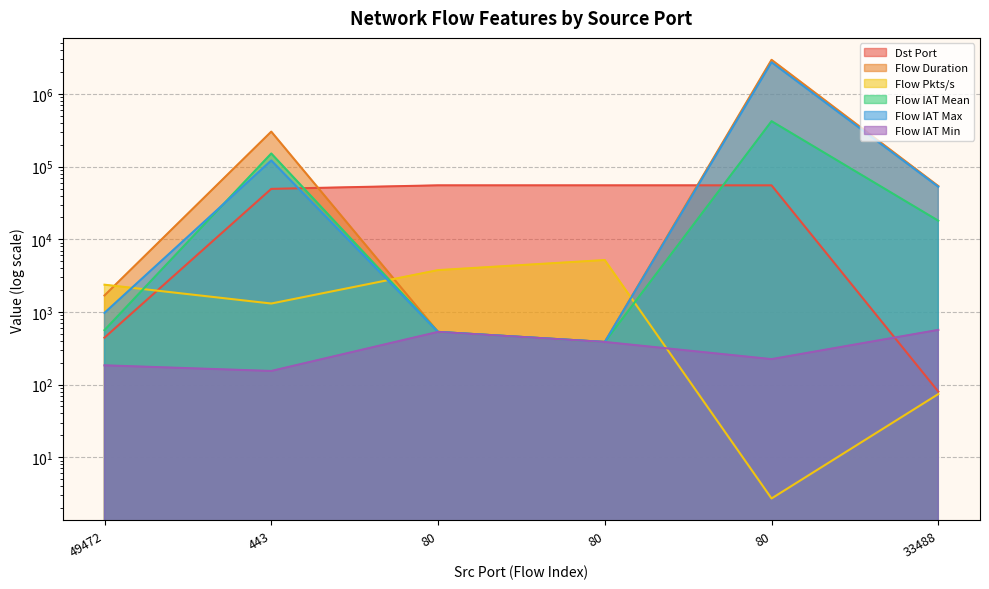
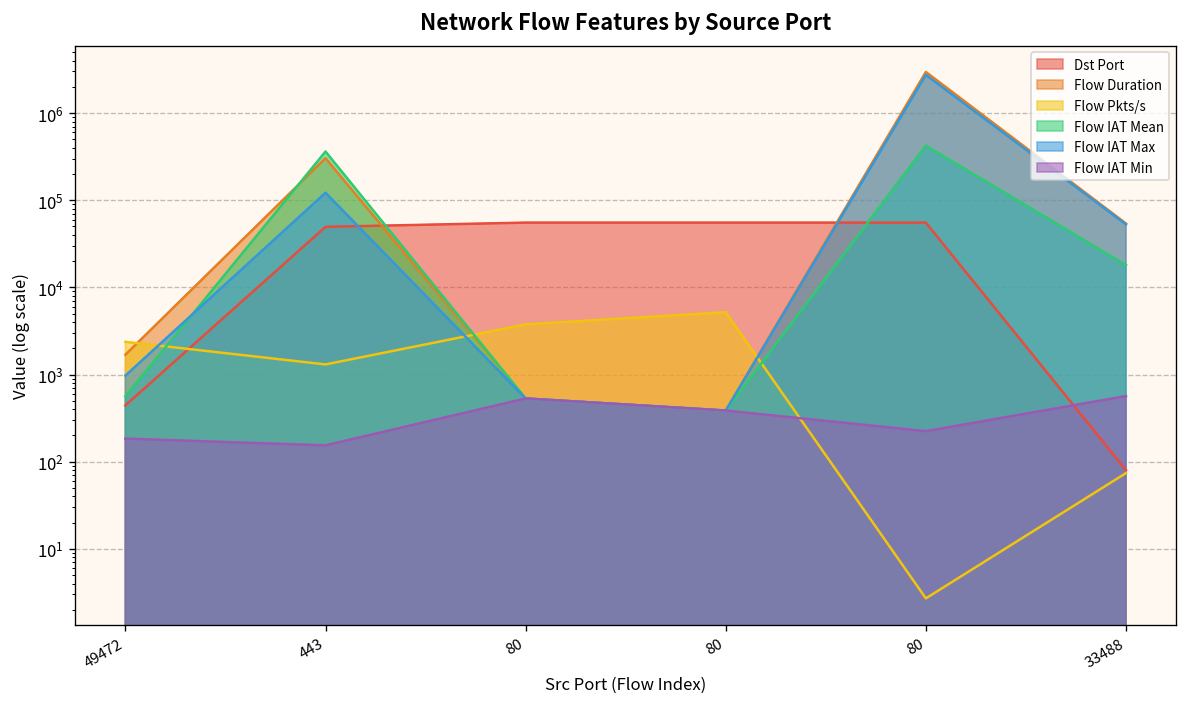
Flow IAT Mean, 443: 150000 -> 400000
